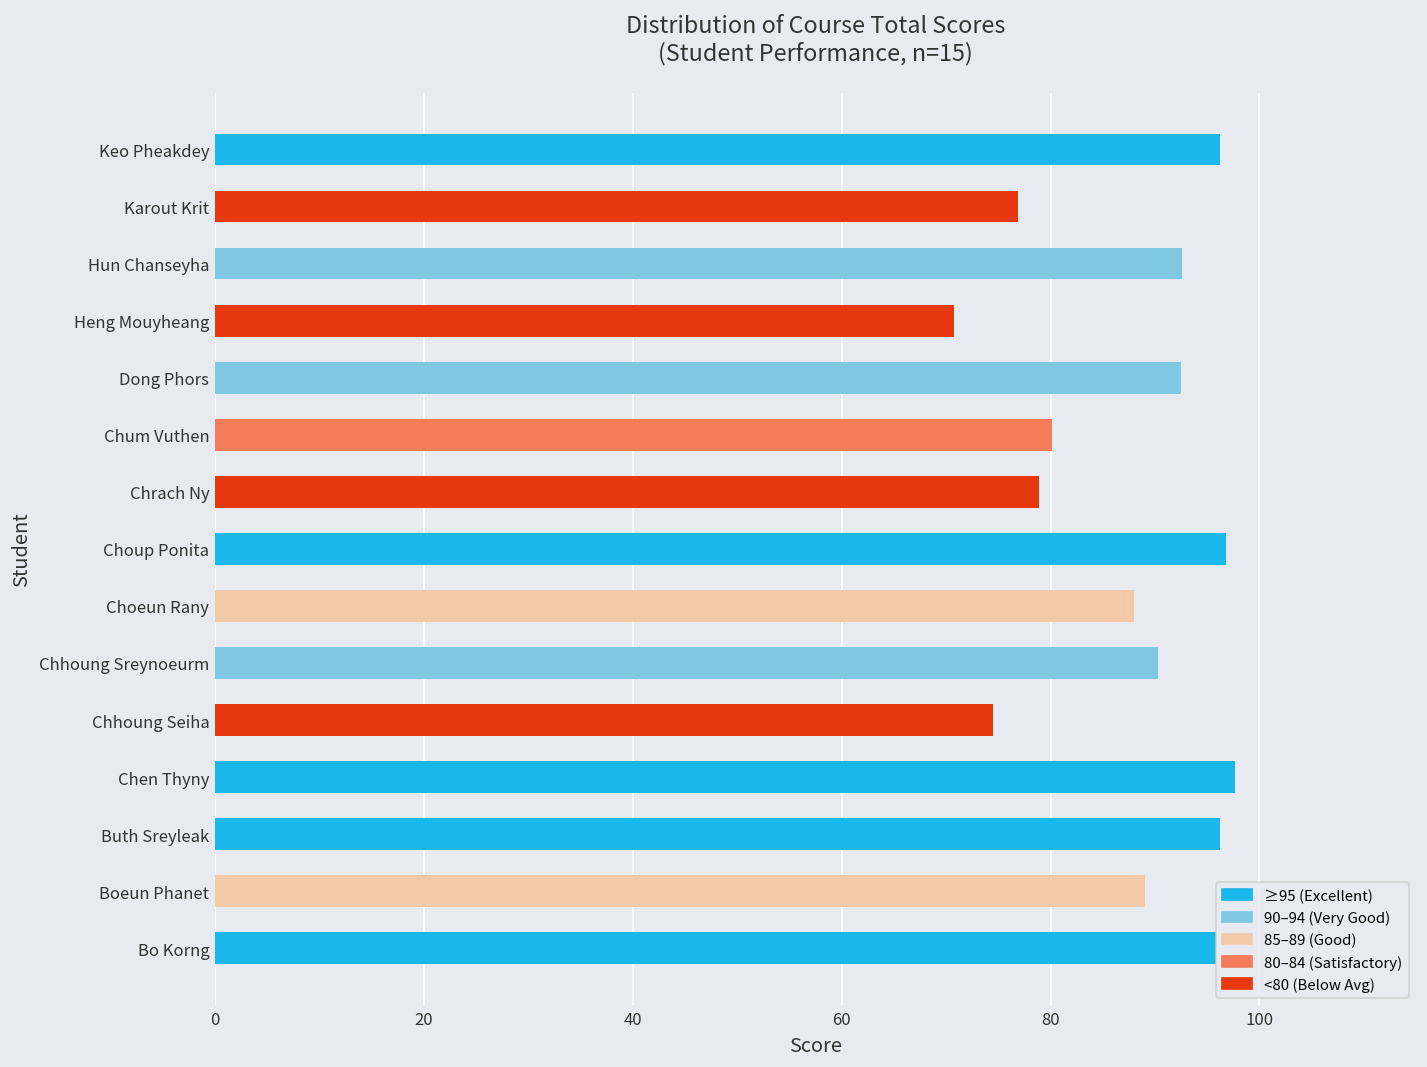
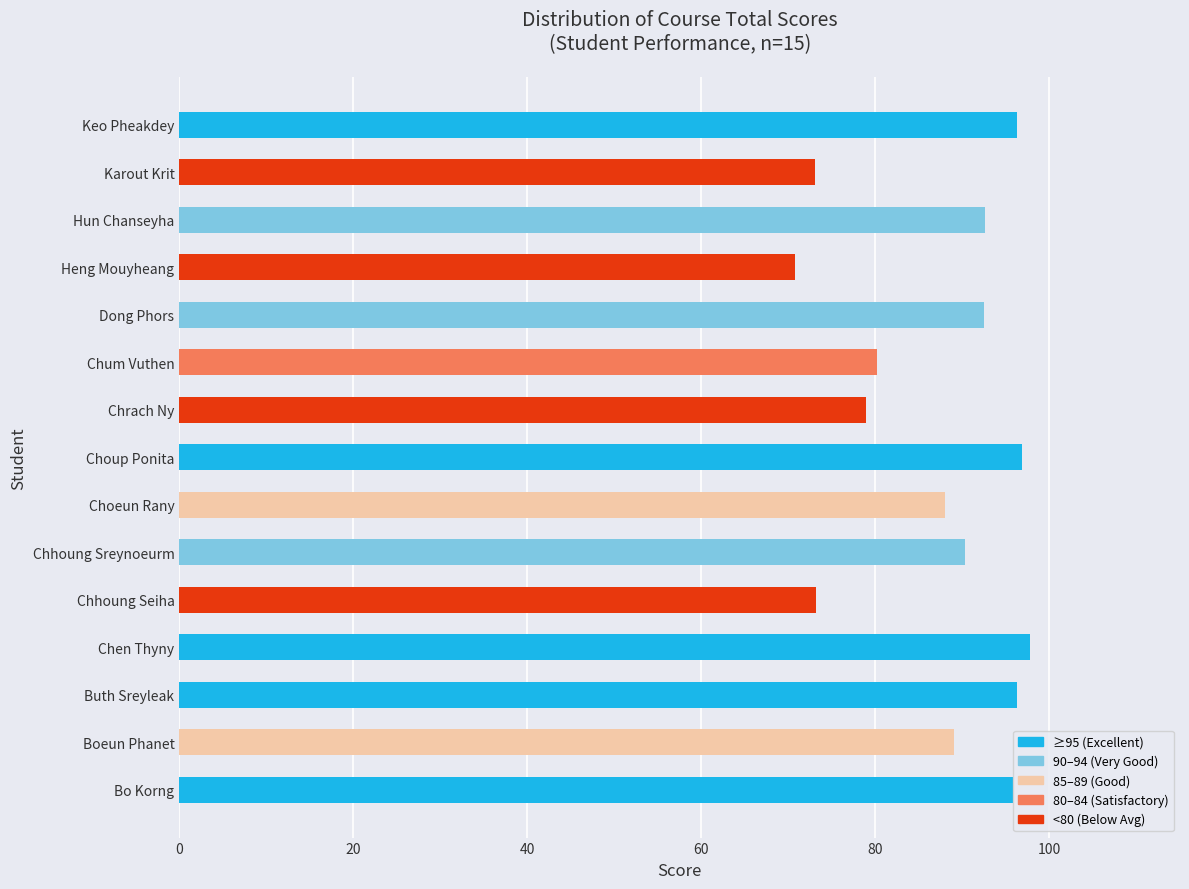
Karout Krit: 77 -> 73
Chhoung Seiha: 74 -> 73
